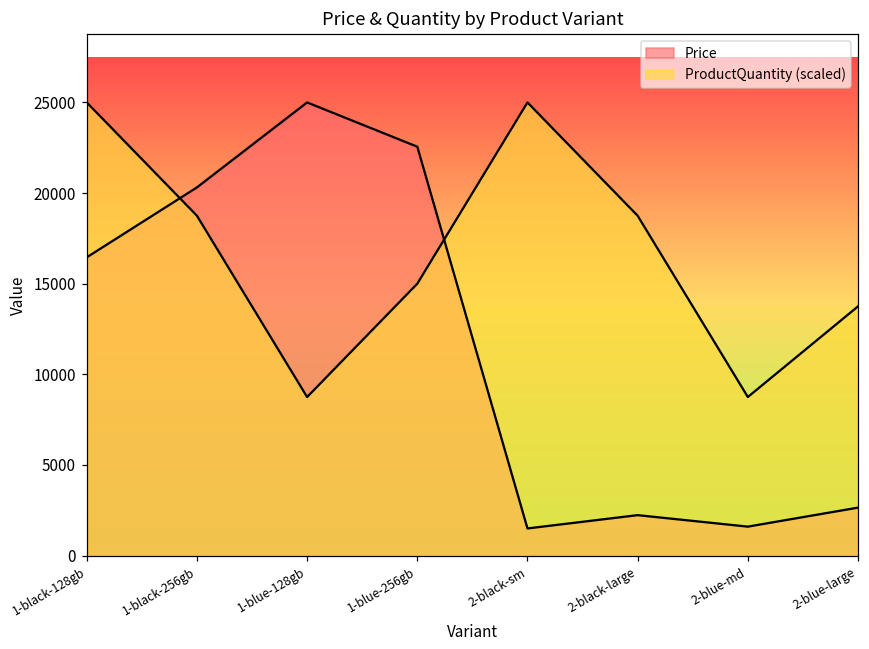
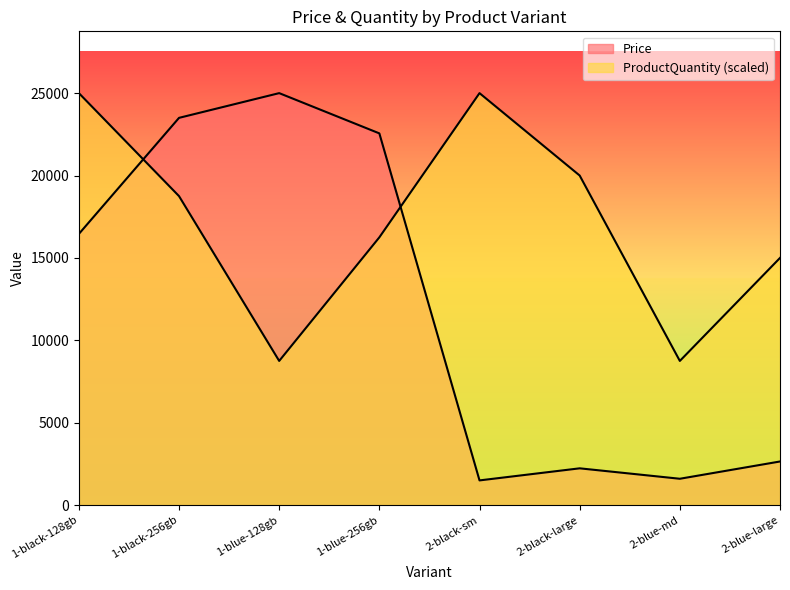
Price, 1-black-256gb: 20300 -> 23500
ProductQuantity (scaled), 1-blue-256gb: 15000 -> 16300
ProductQuantity (scaled), 2-black-large: 18800 -> 20000
ProductQuantity (scaled), 2-blue-large: 13800 -> 15000
